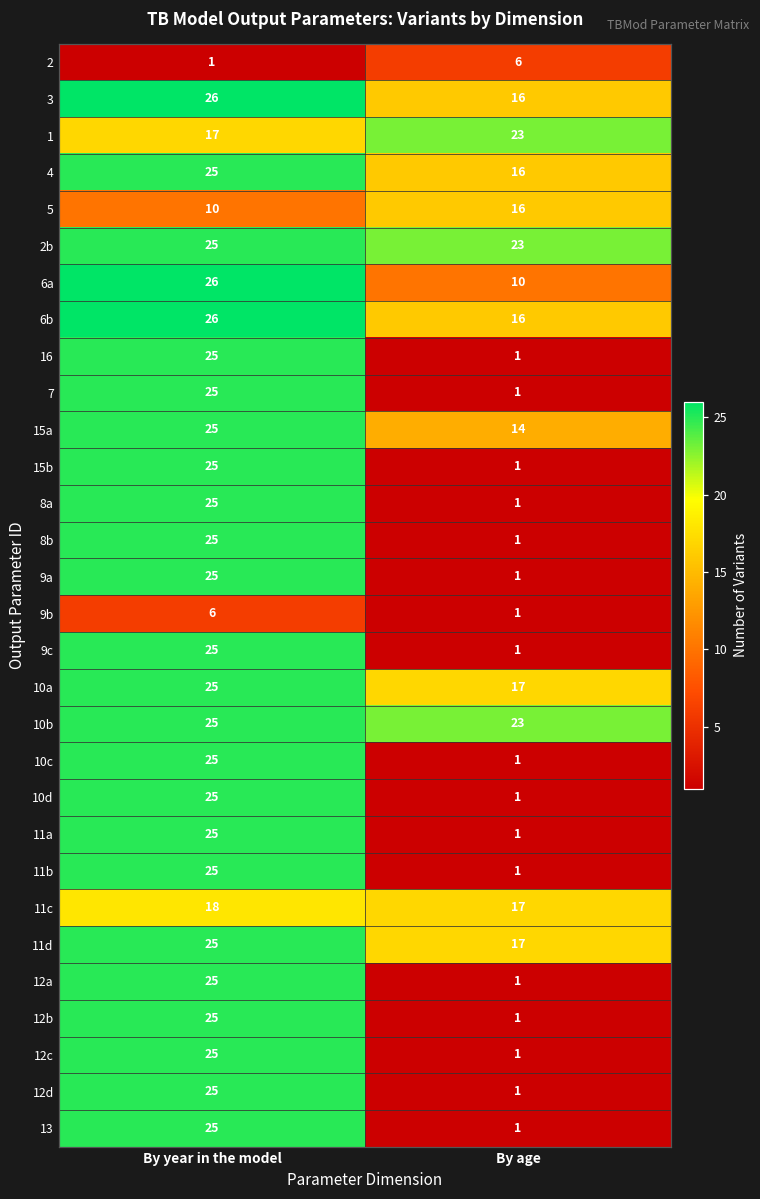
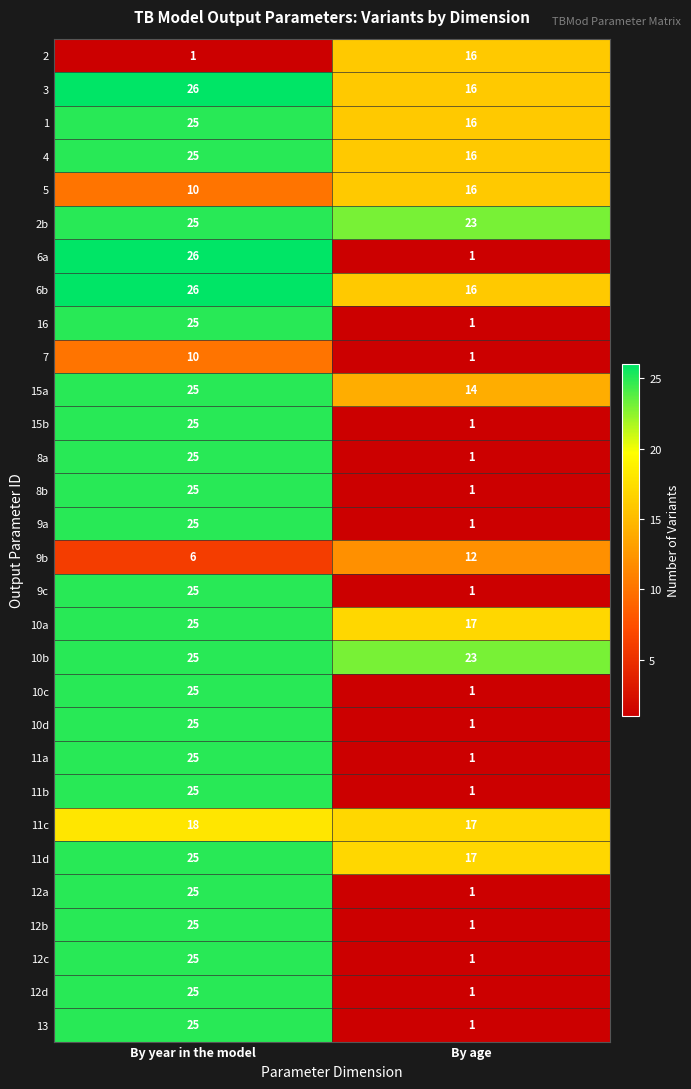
2, By age: 6 -> 16
1, By year in the model: 17 -> 25
1, By age: 23 -> 16
6a, By age: 10 -> 1
7, By year in the model: 25 -> 10
9b, By age: 1 -> 12
